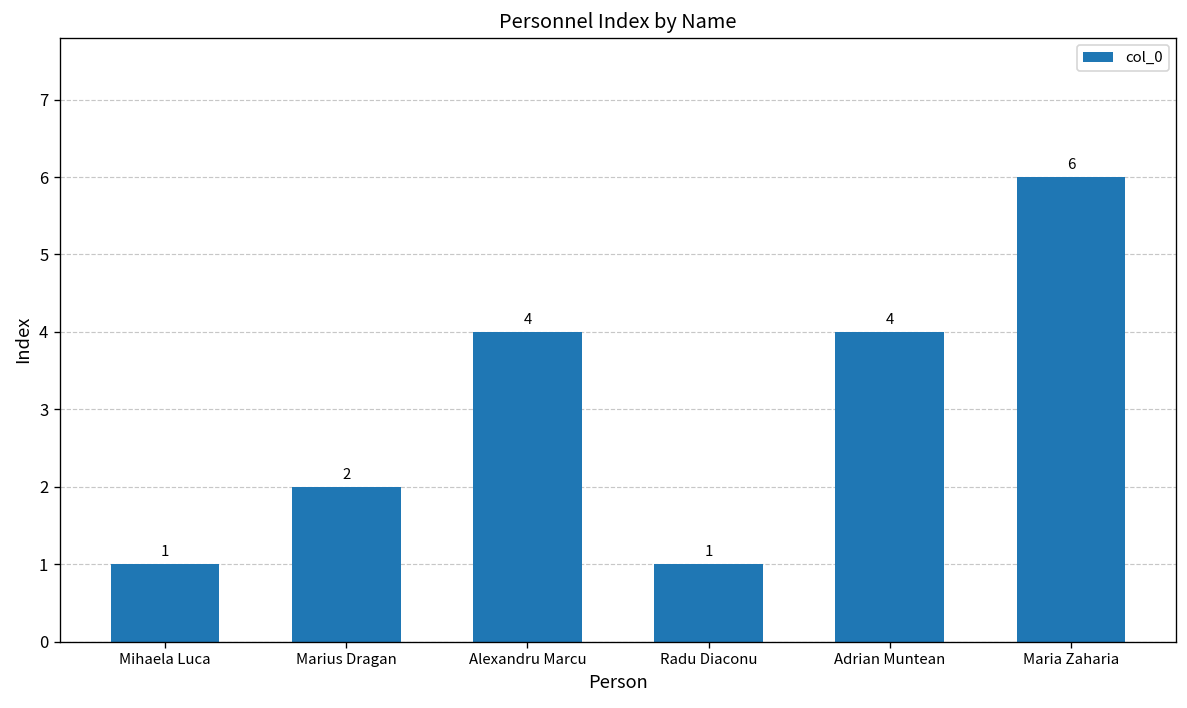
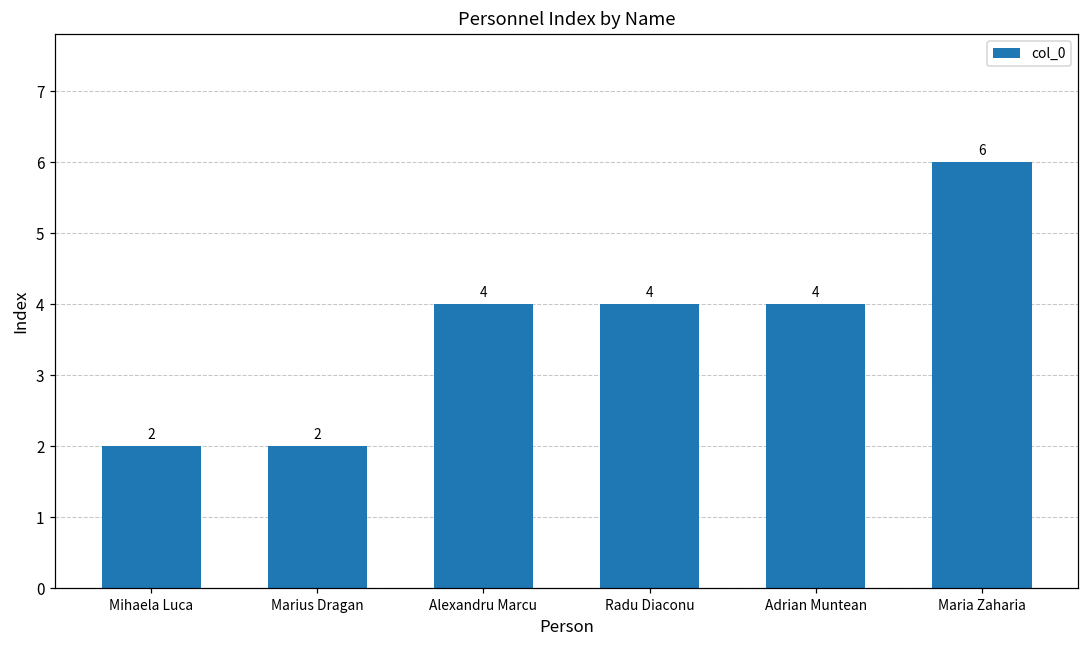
Mihaela Luca: 1 -> 2
Radu Diaconu: 1 -> 4
